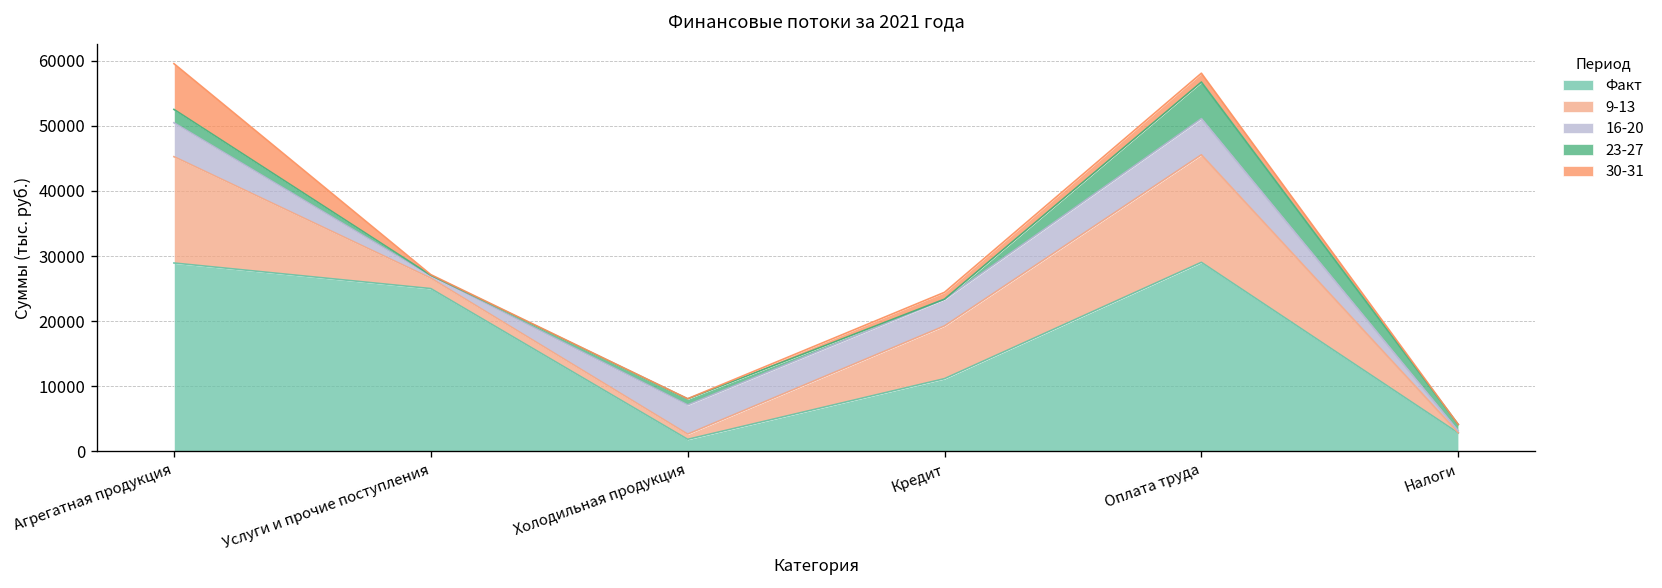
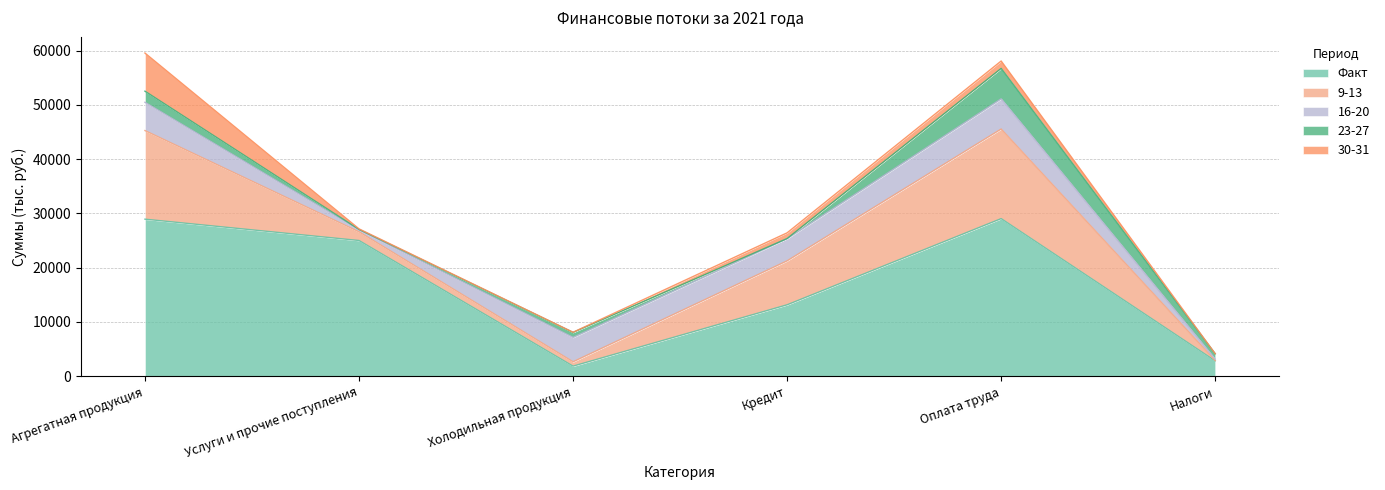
Факт, Кредит: 11000 -> 13000
